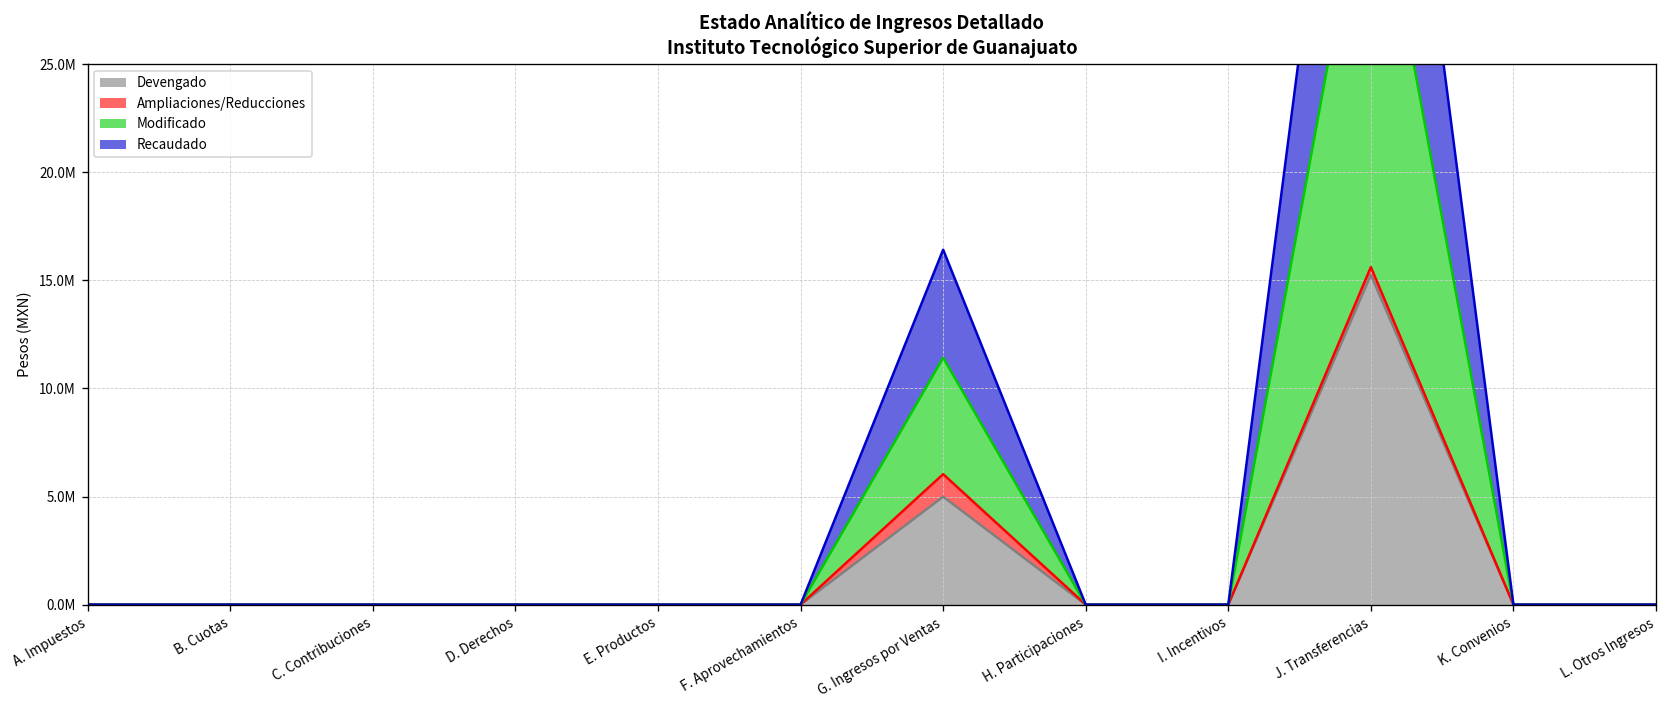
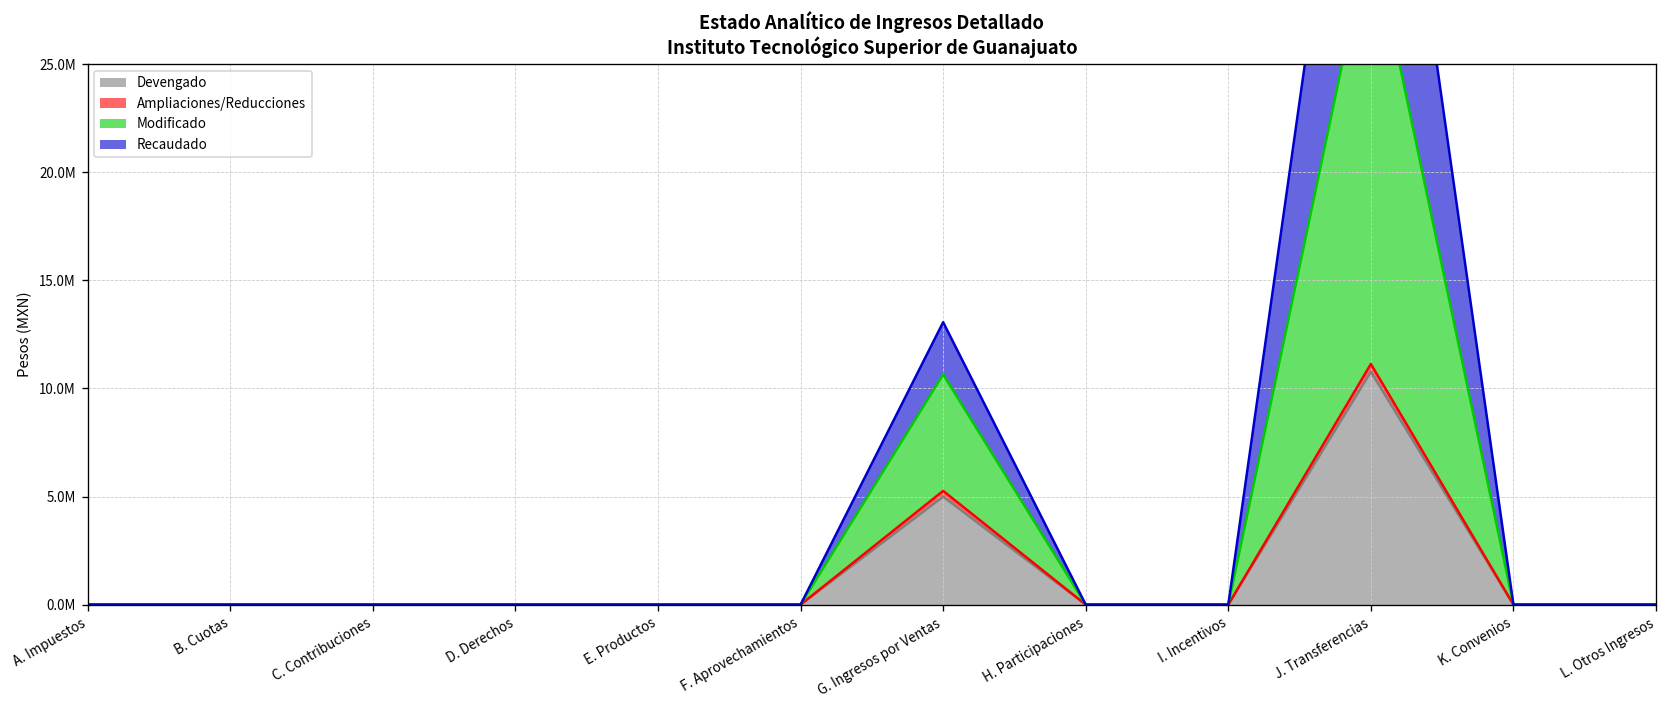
Ampliaciones/Reducciones, G. Ingresos por Ventas: 1000000 -> 300000
Recaudado, G. Ingresos por Ventas: 5000000 -> 2400000
Devengado, J. Transferencias: 15300000 -> 10800000
